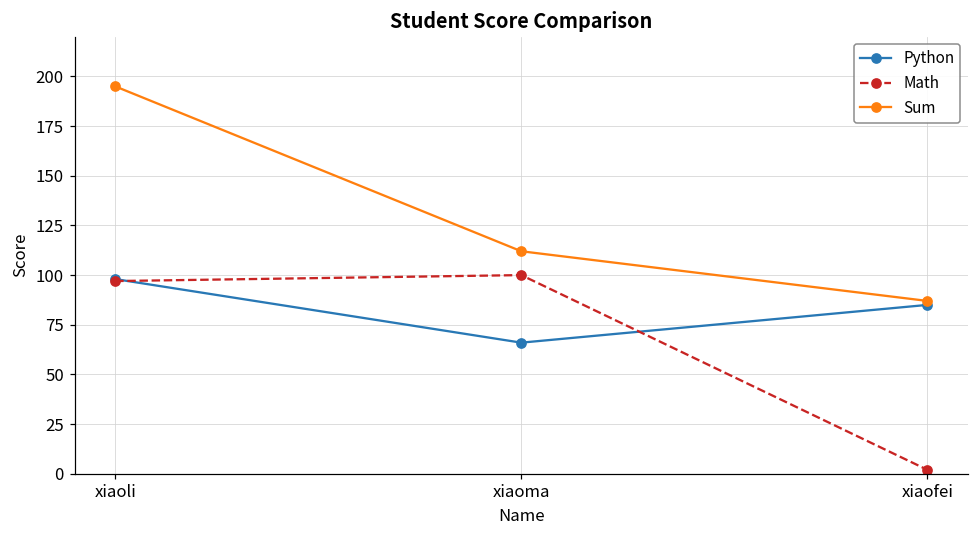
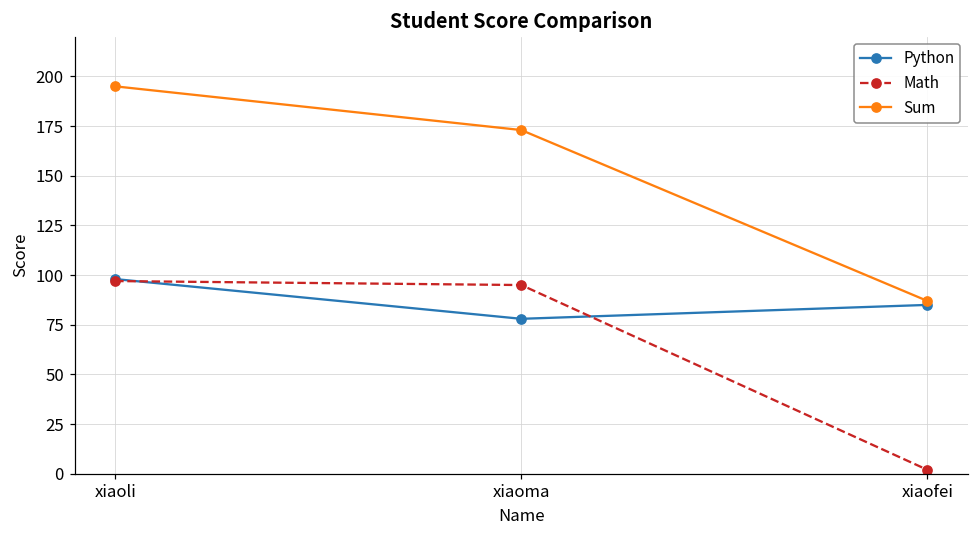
Python, xiaoma: 66 -> 78
Math, xiaoma: 100 -> 95
Sum, xiaoma: 112 -> 173
